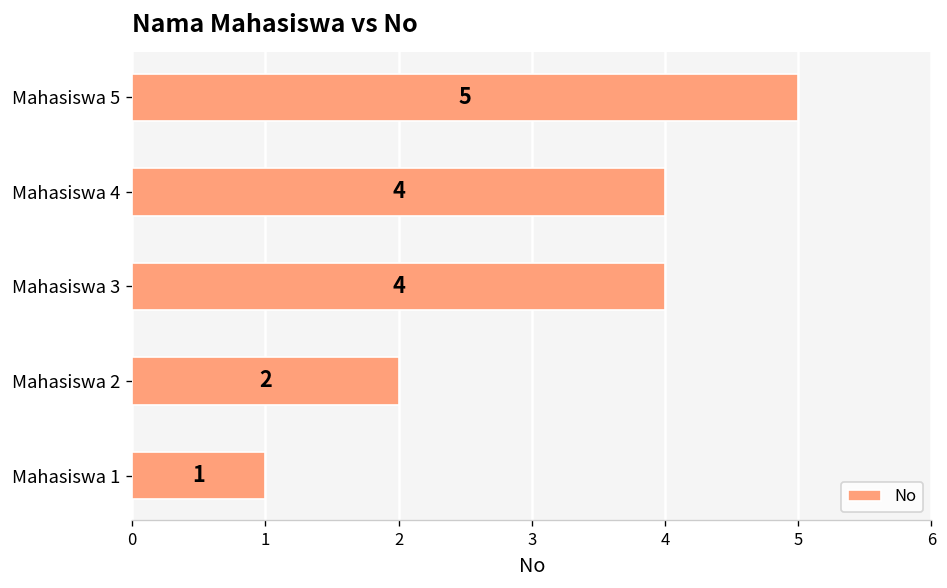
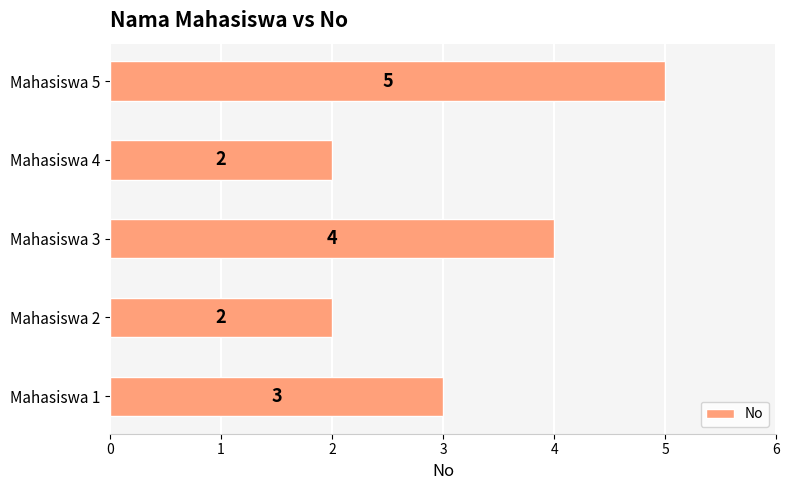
Mahasiswa 4: 4 -> 2
Mahasiswa 1: 1 -> 3
